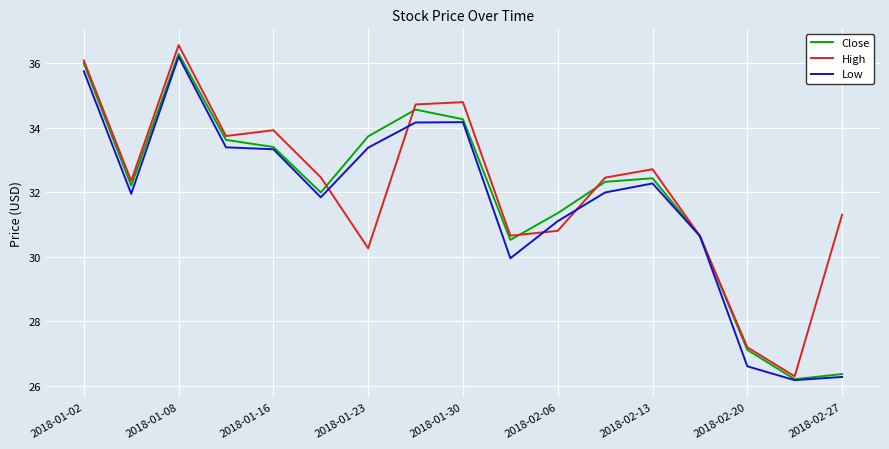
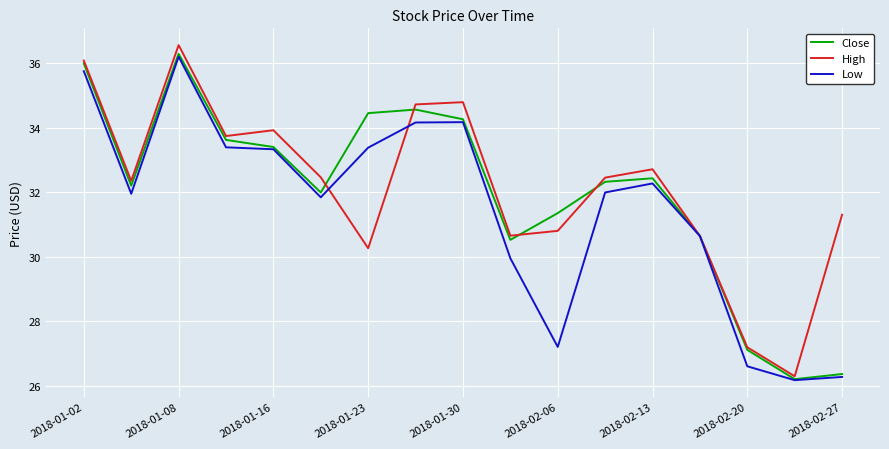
Close, 2018-01-23: 33.7 -> 34.5
Low, 2018-02-06: 31.1 -> 27.2
